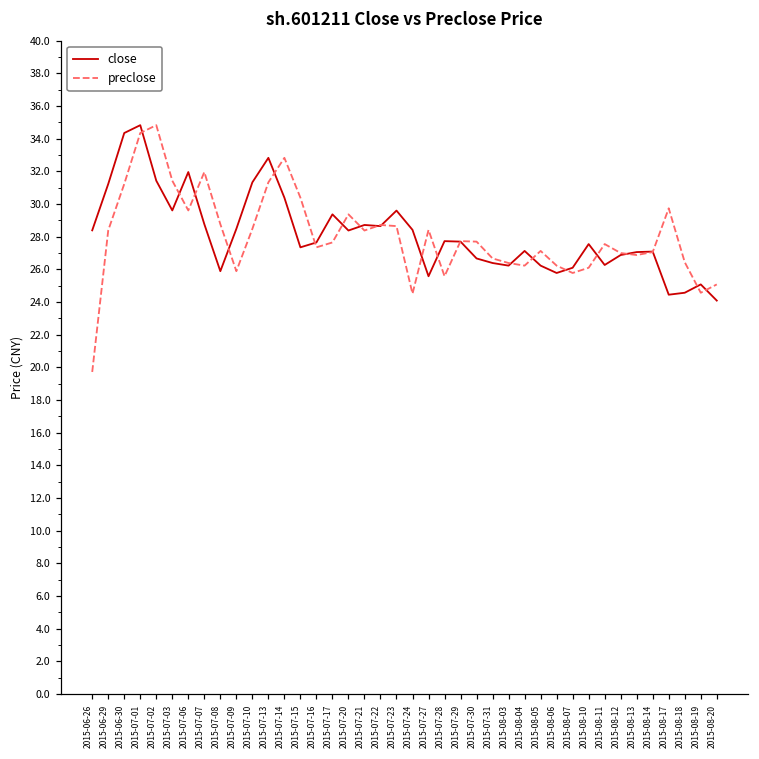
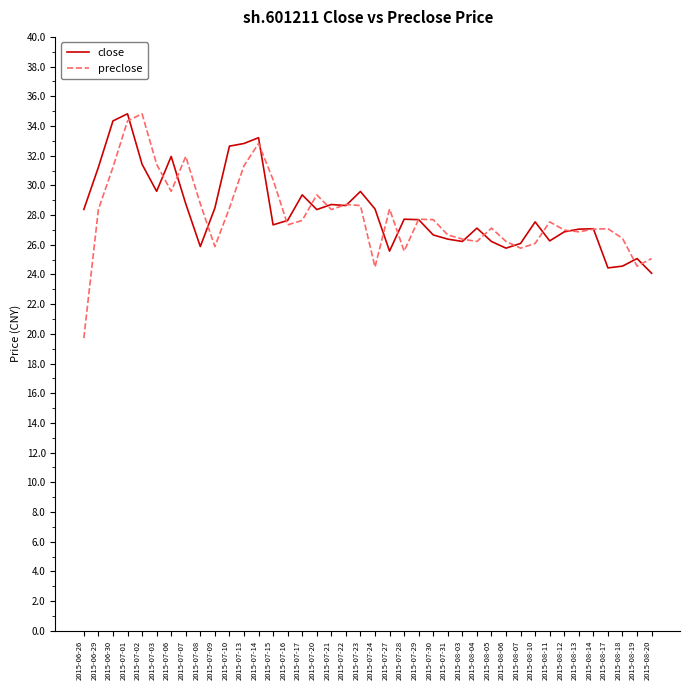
close, 2015-07-10: 31.3 -> 32.6
close, 2015-07-14: 30.4 -> 33.2
preclose, 2015-08-17: 29.7 -> 27.1
